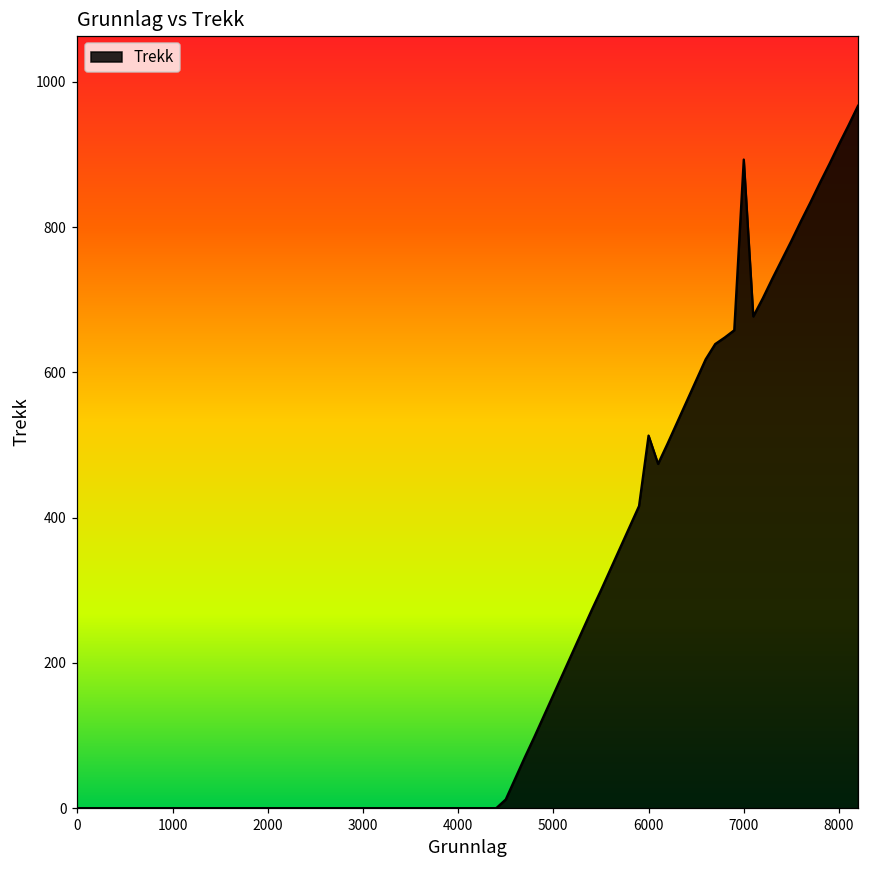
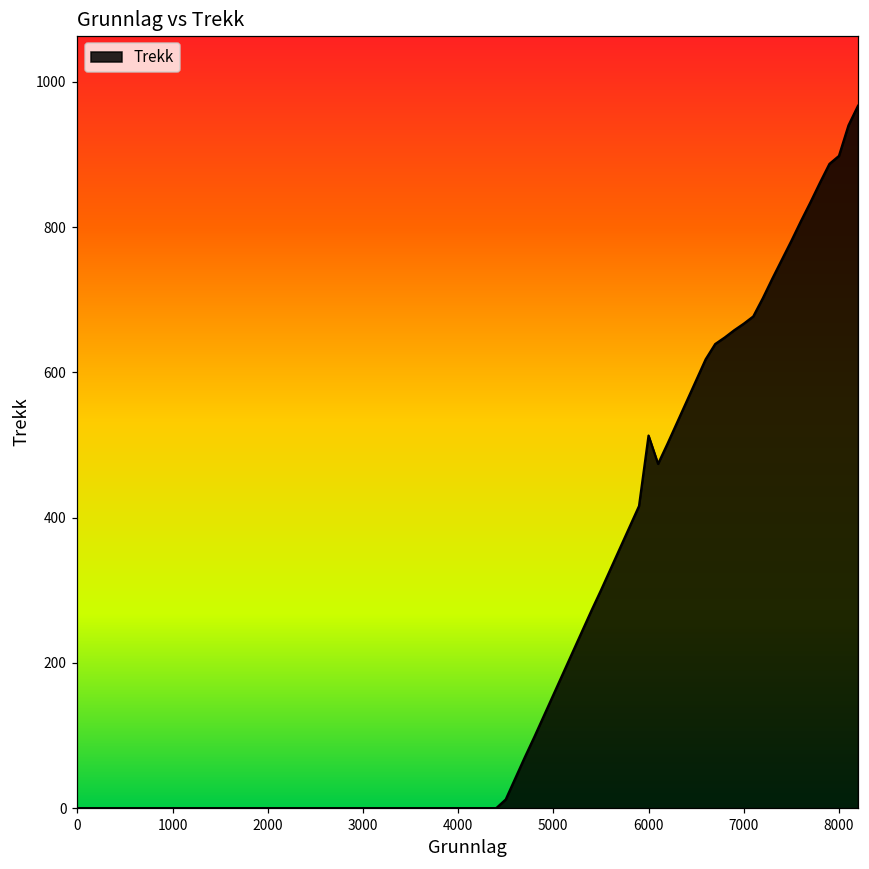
7000: 890 -> 670
8000: 910 -> 900
